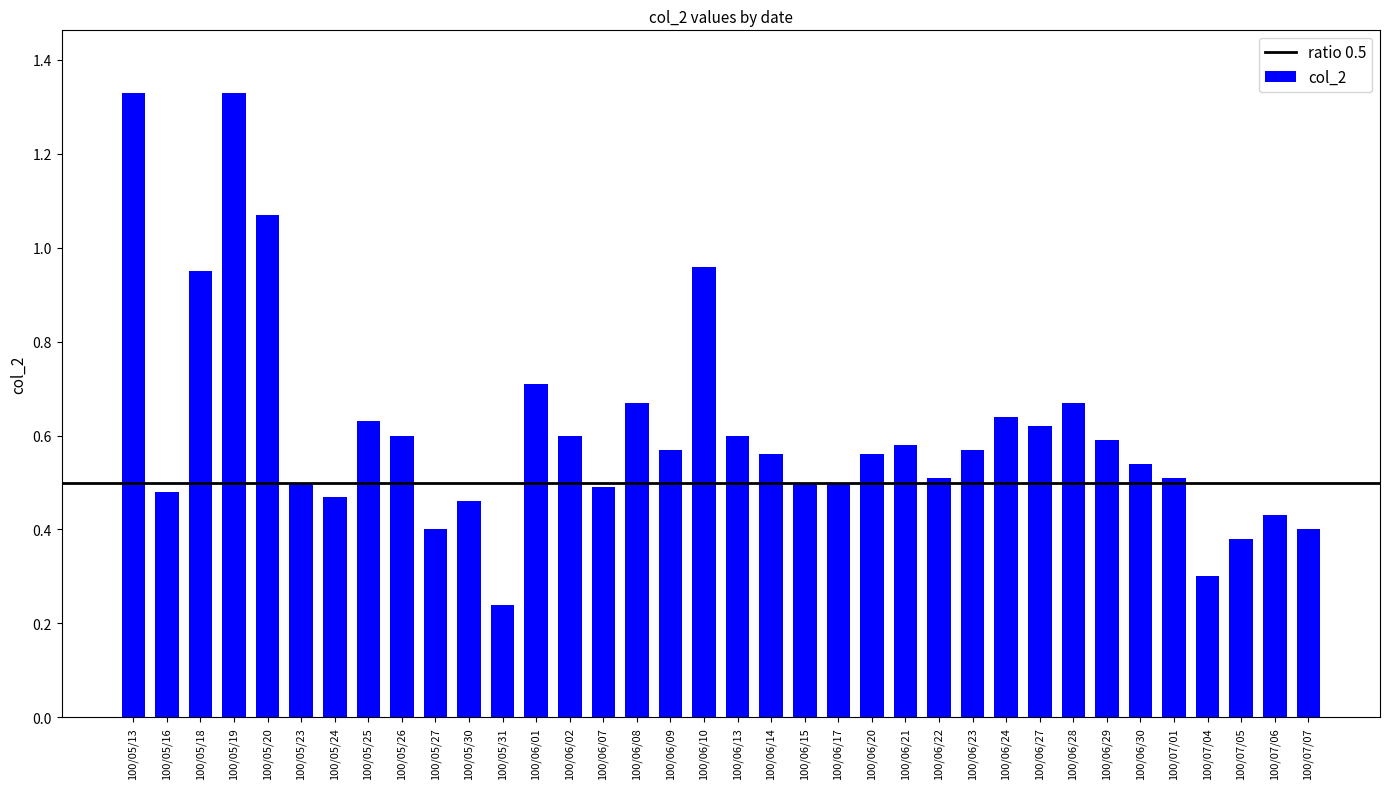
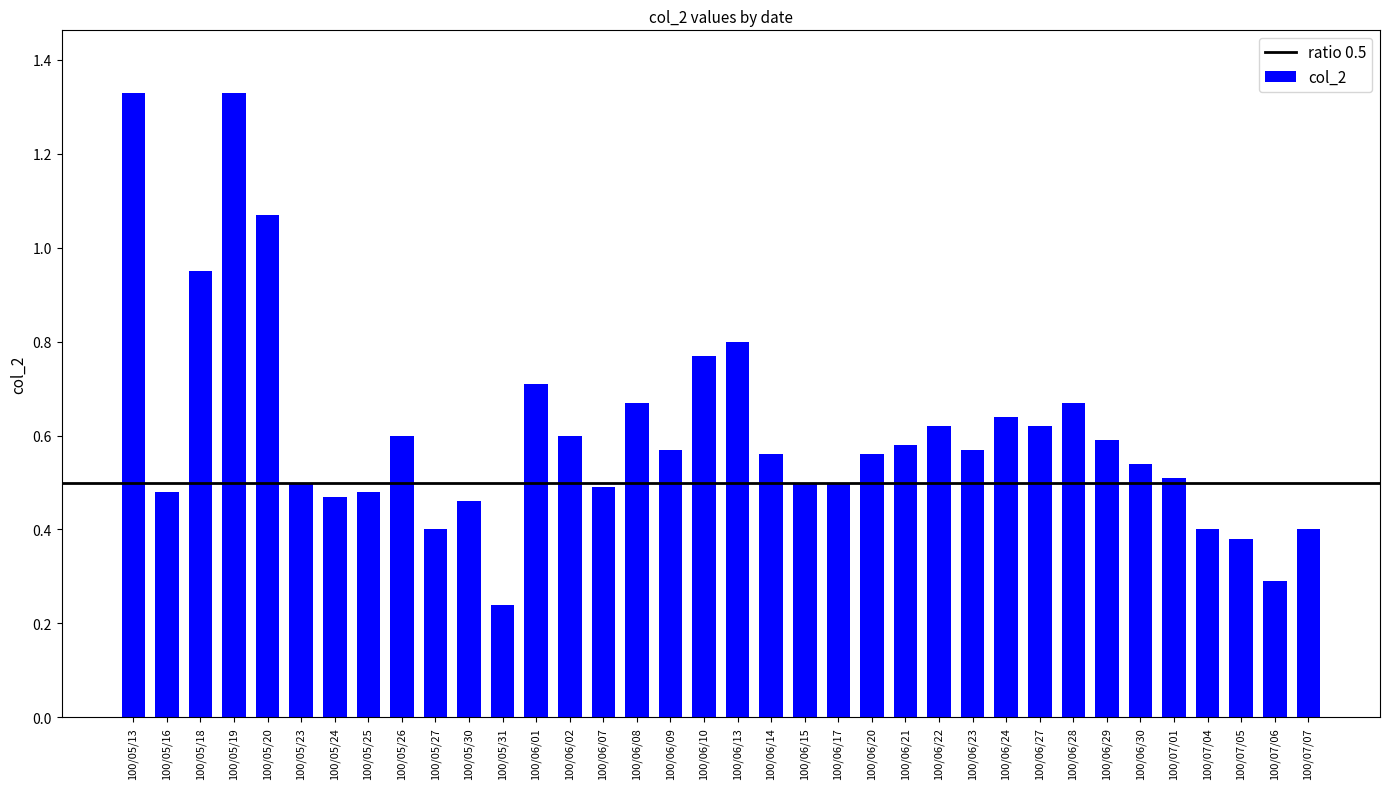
100/05/25: 0.63 -> 0.48
100/06/10: 0.96 -> 0.77
100/06/13: 0.6 -> 0.8
100/06/22: 0.51 -> 0.62
100/07/04: 0.3 -> 0.4
100/07/06: 0.43 -> 0.29
